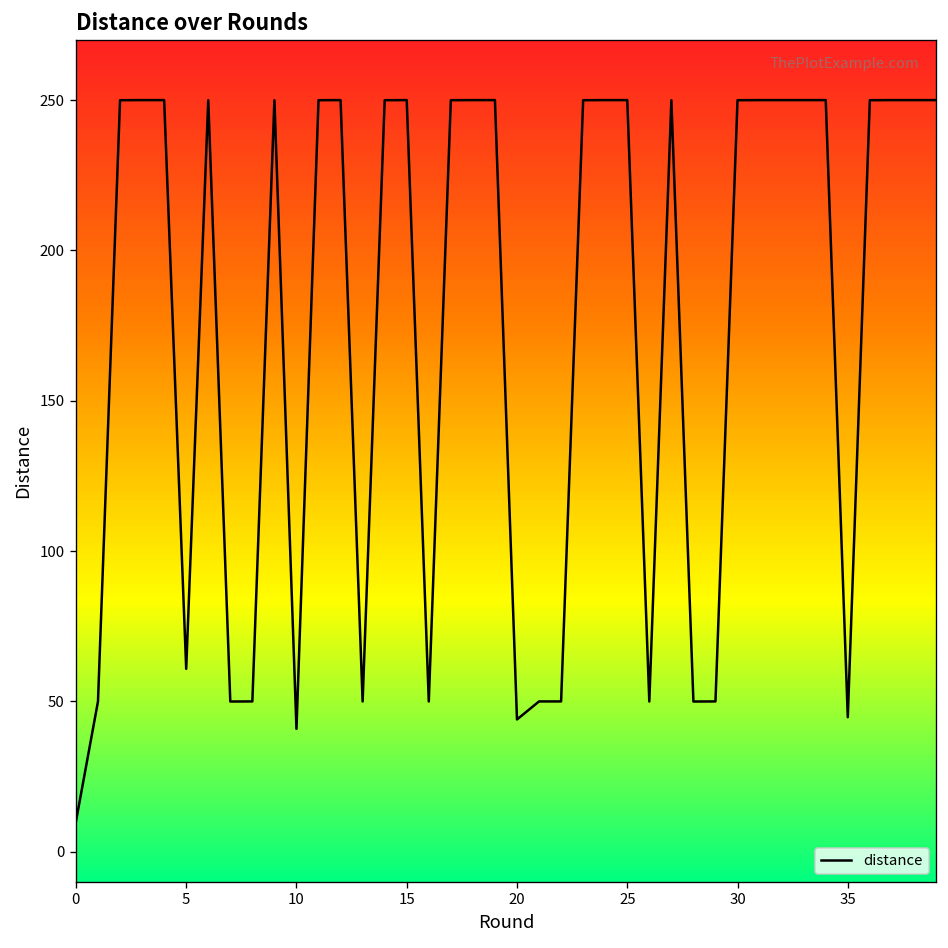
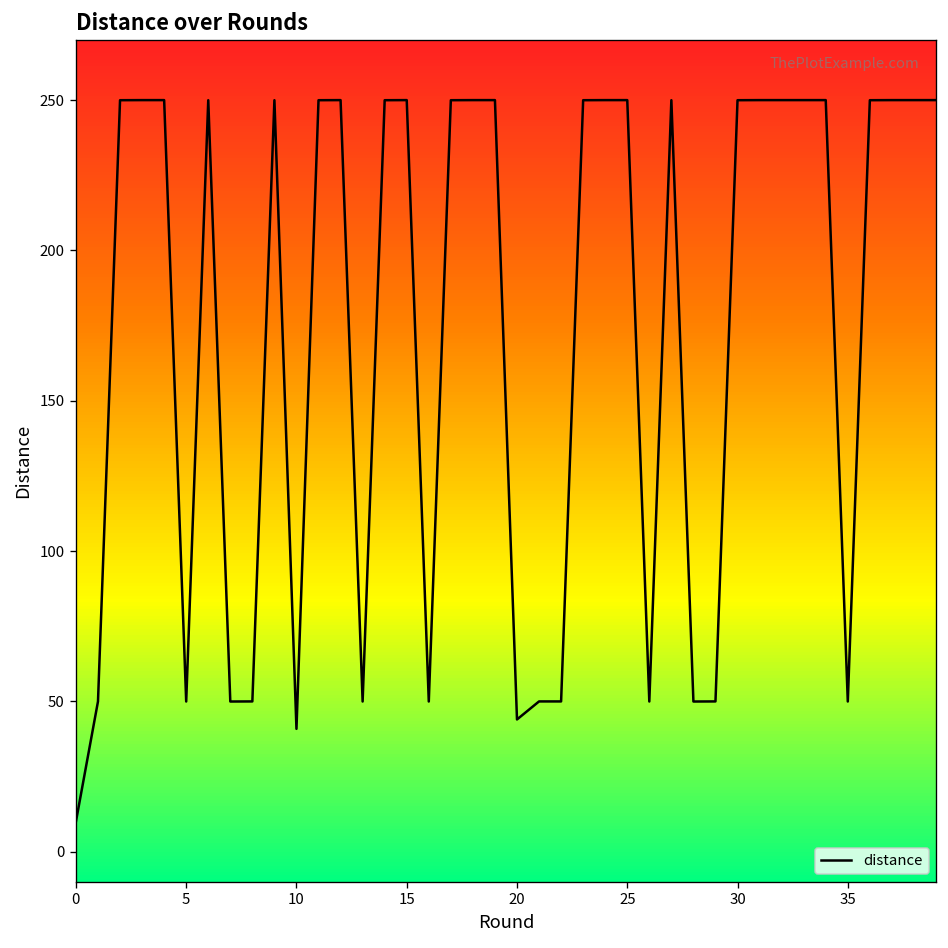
5: 61 -> 50
35: 45 -> 50
